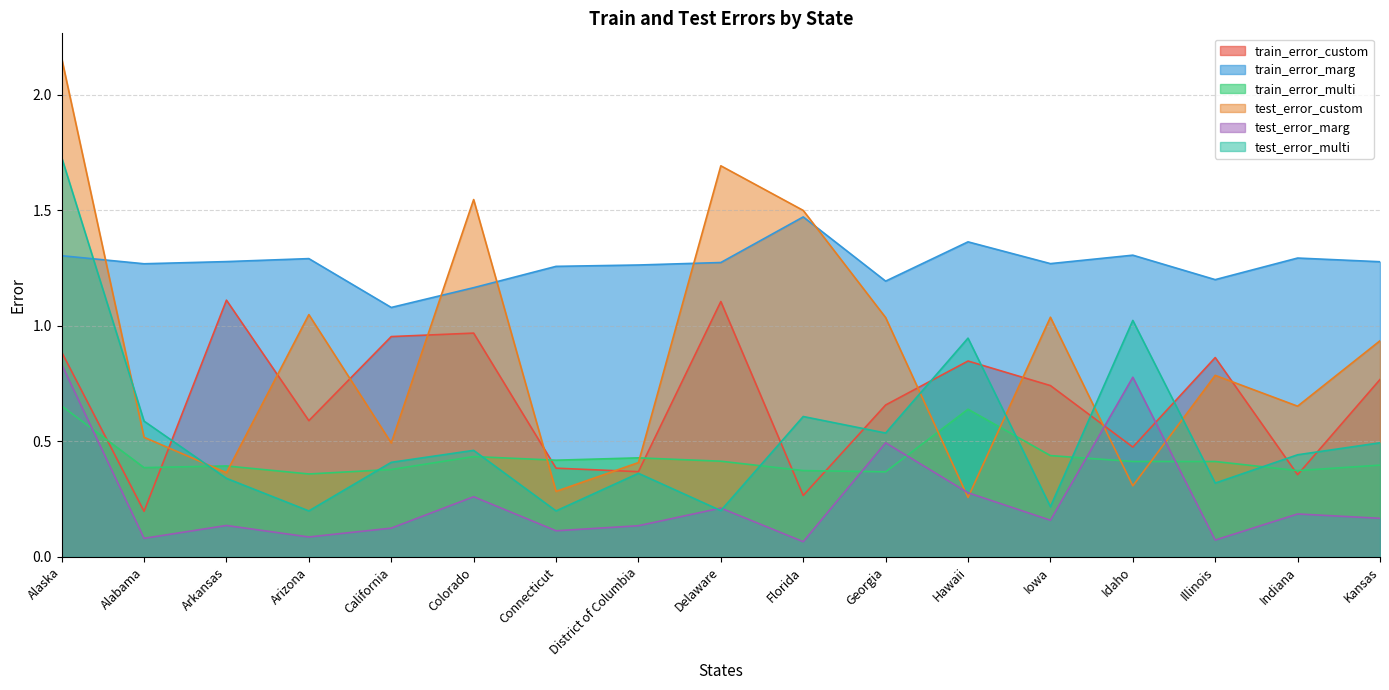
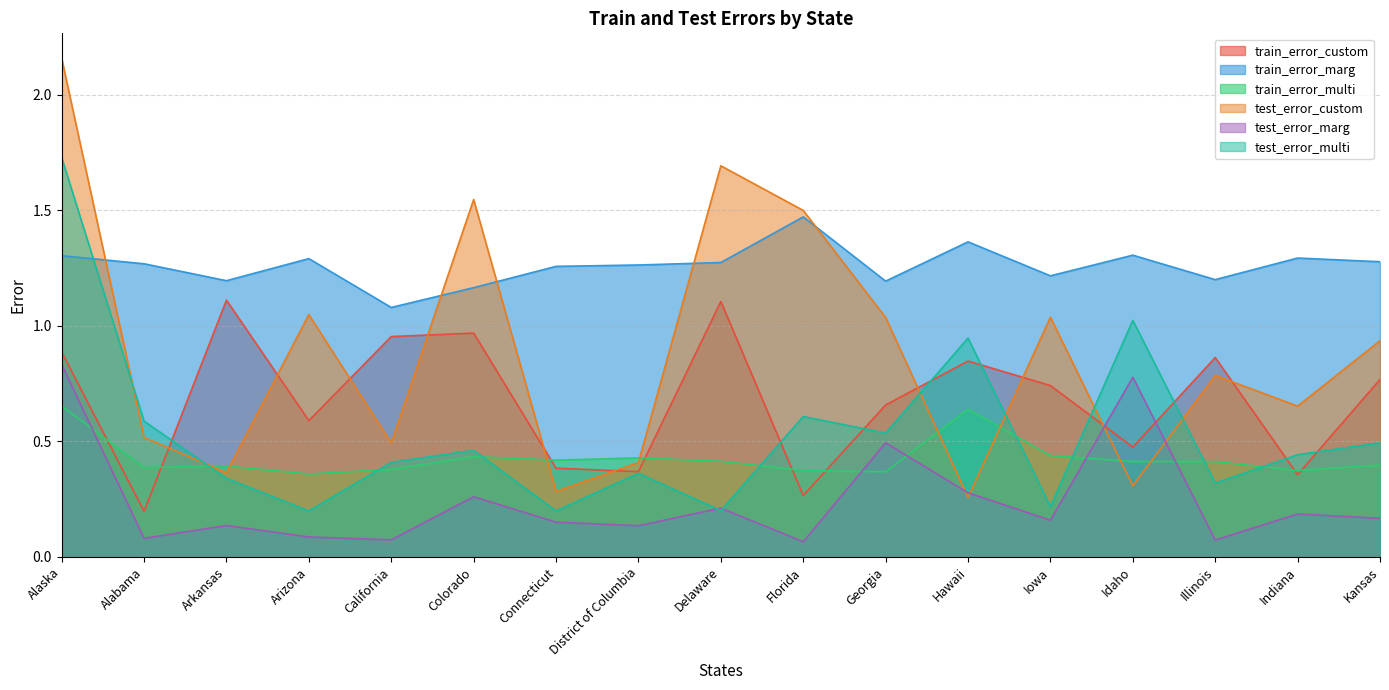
train_error_marg, Arkansas: 1.28 -> 1.20
test_error_marg, California: 0.12 -> 0.07
test_error_marg, Connecticut: 0.11 -> 0.15
train_error_marg, Iowa: 1.27 -> 1.22
